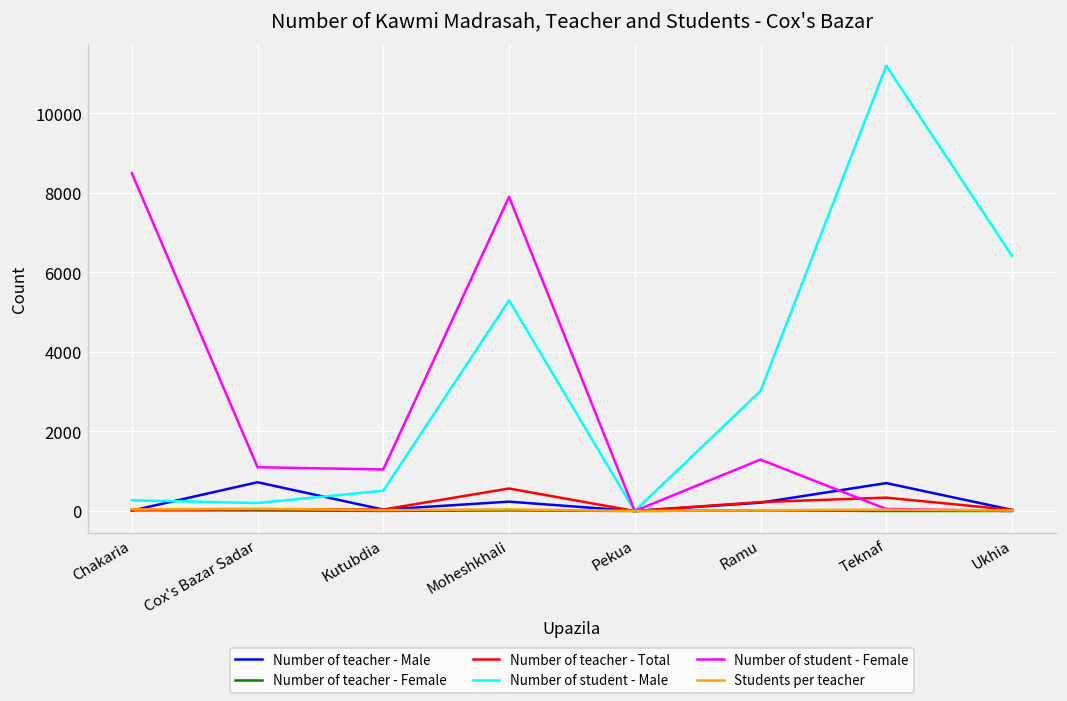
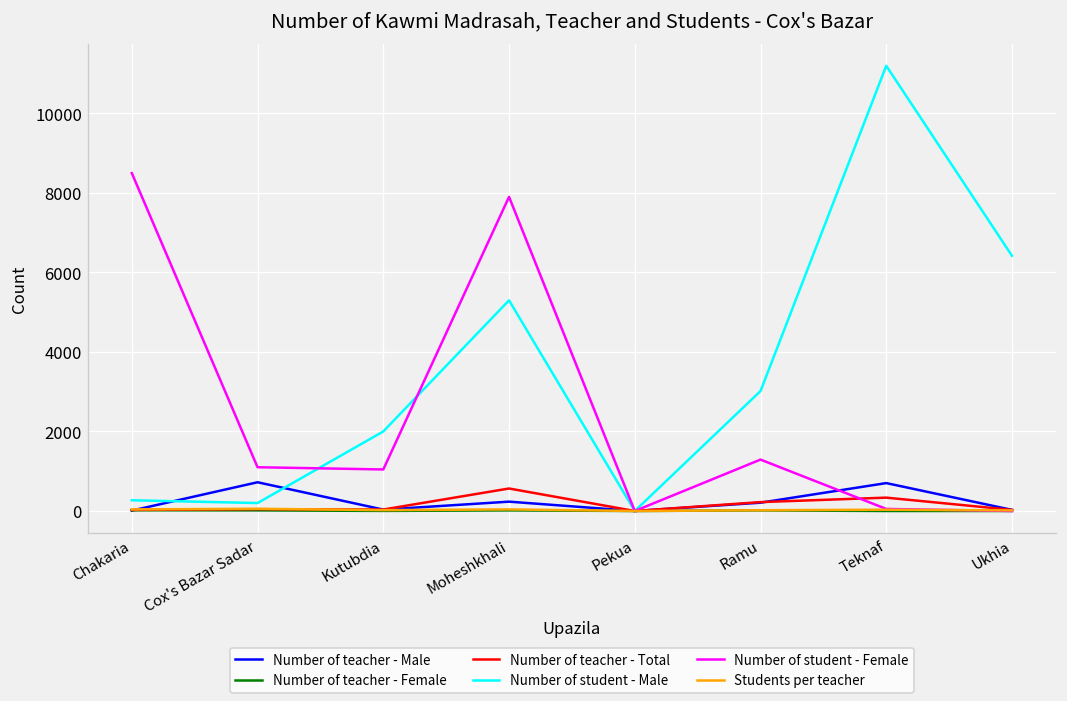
Number of student - Male, Kutubdia: 500 -> 2000
